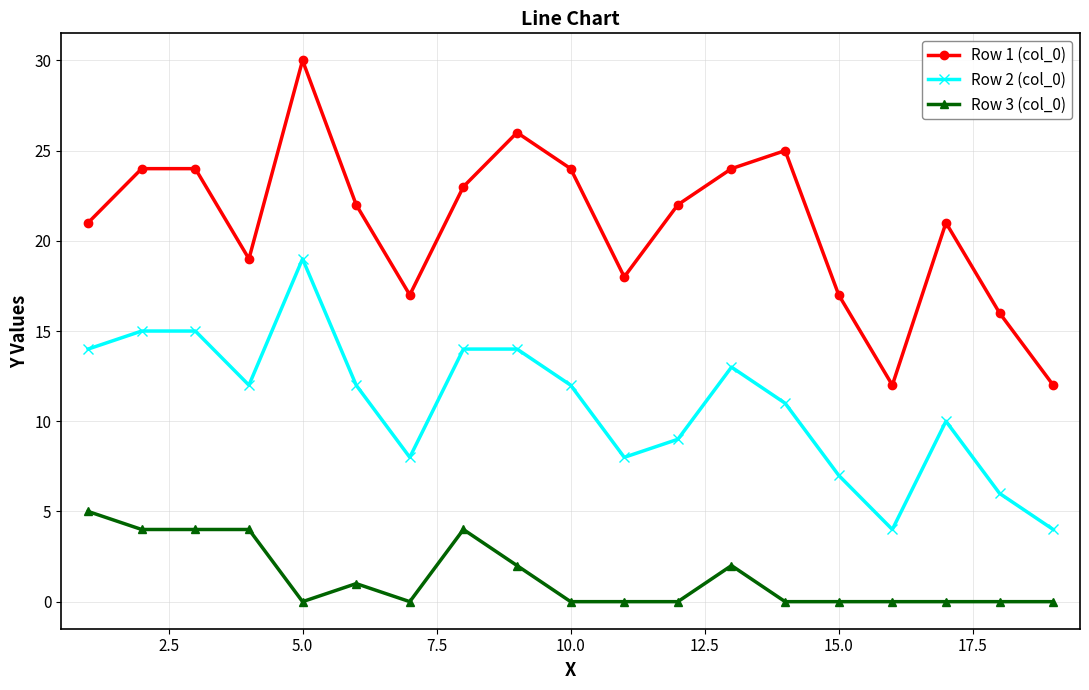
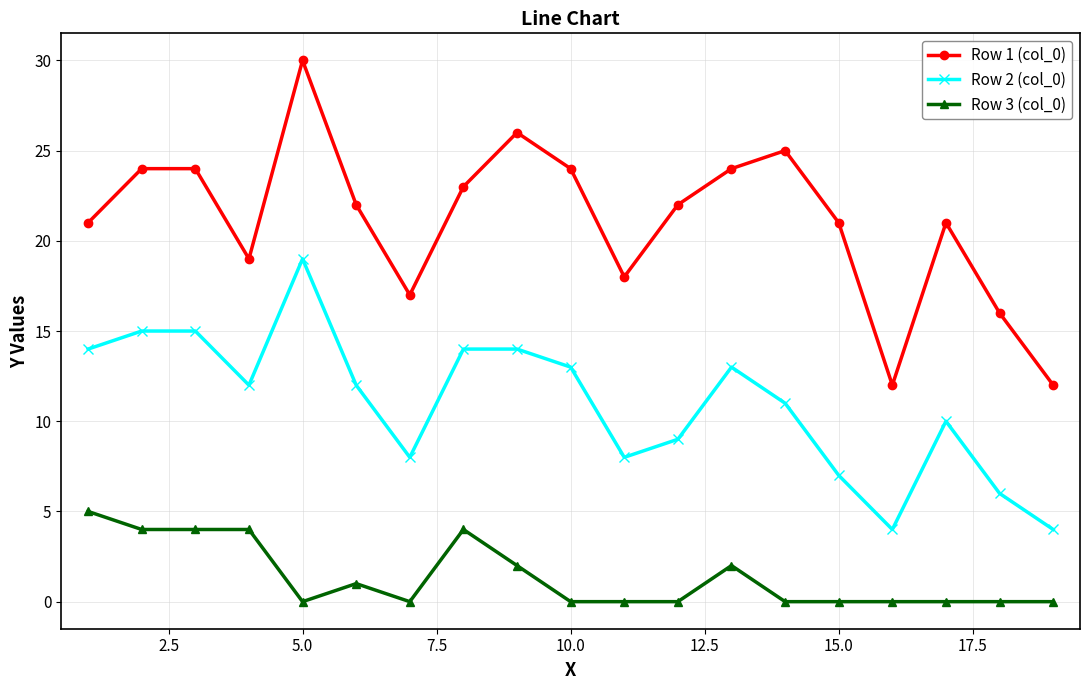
Row 2 (col_0), 10.0: 12 -> 13
Row 1 (col_0), 15.0: 17 -> 21
